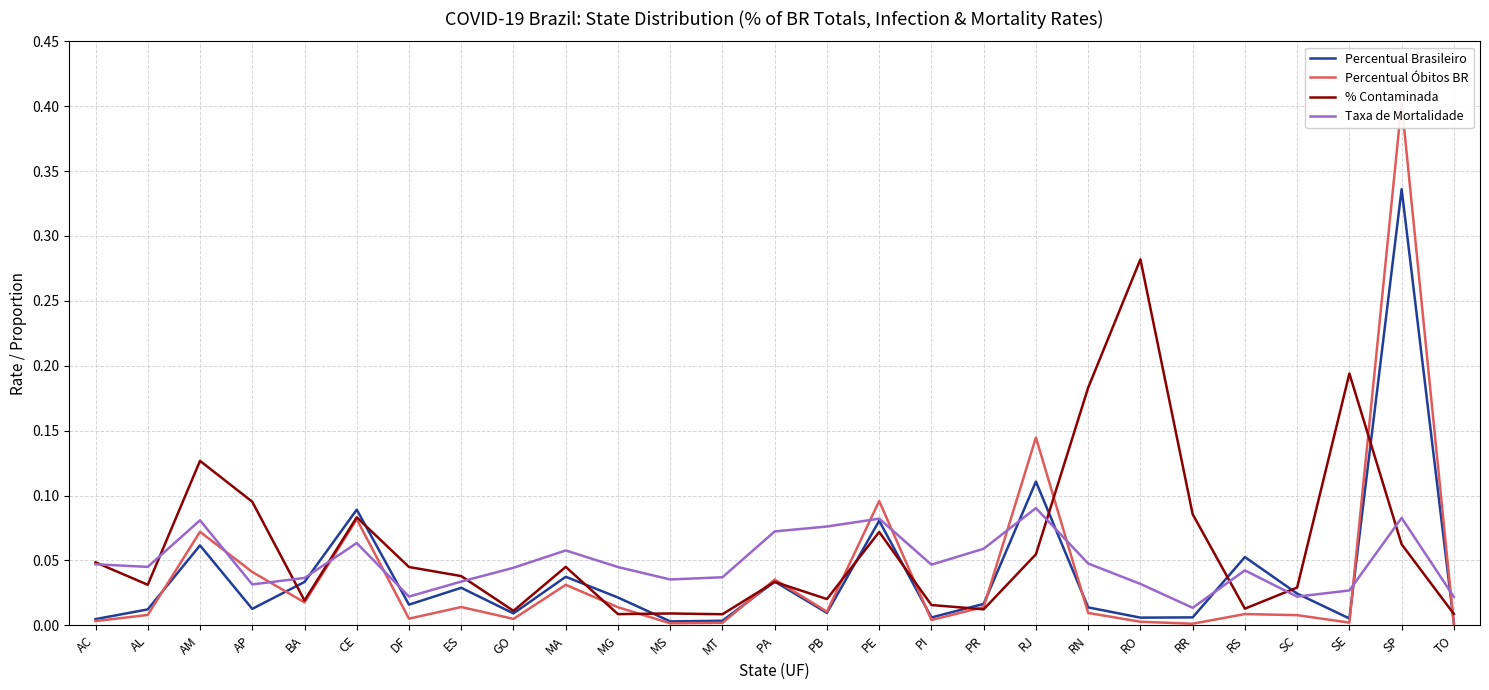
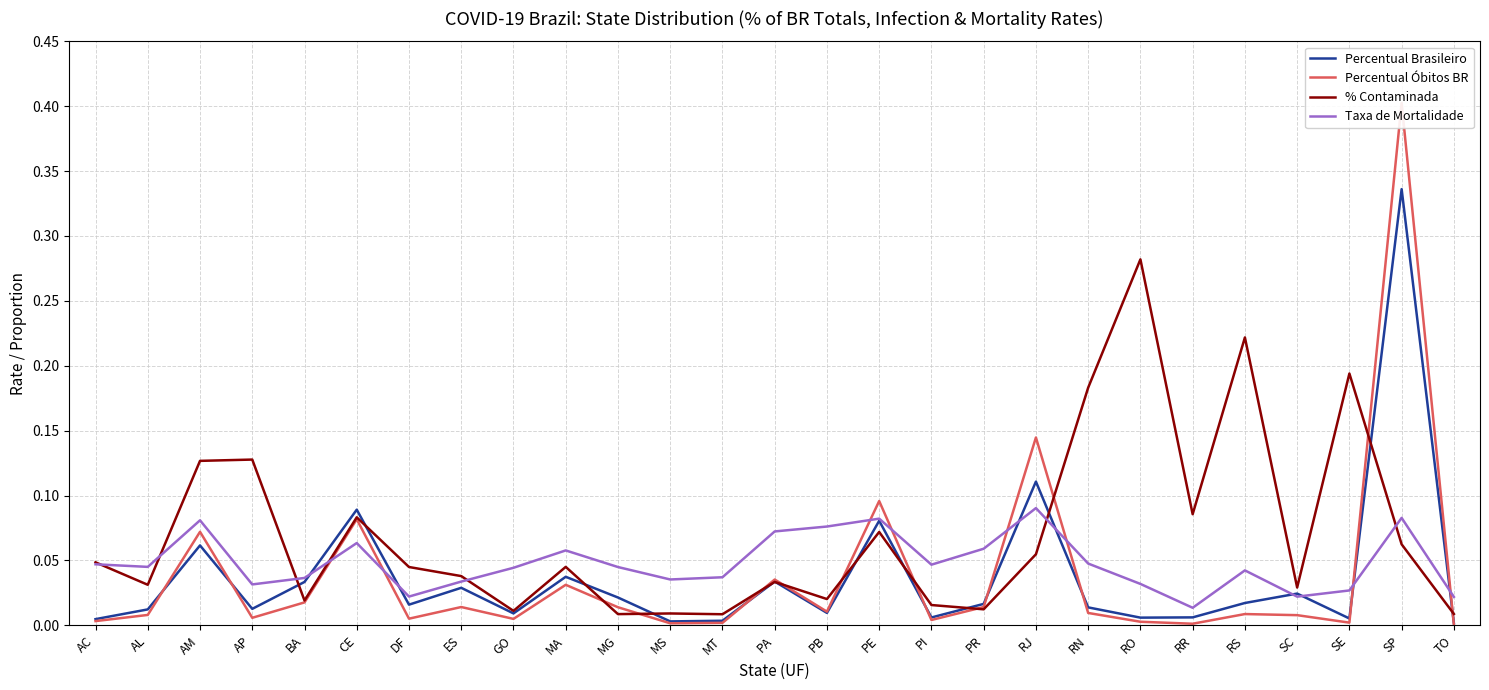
Percentual Óbitos BR, AP: 0.041 -> 0.006
% Contaminada, AP: 0.095 -> 0.128
Percentual Brasileiro, RS: 0.053 -> 0.017
% Contaminada, RS: 0.013 -> 0.222
